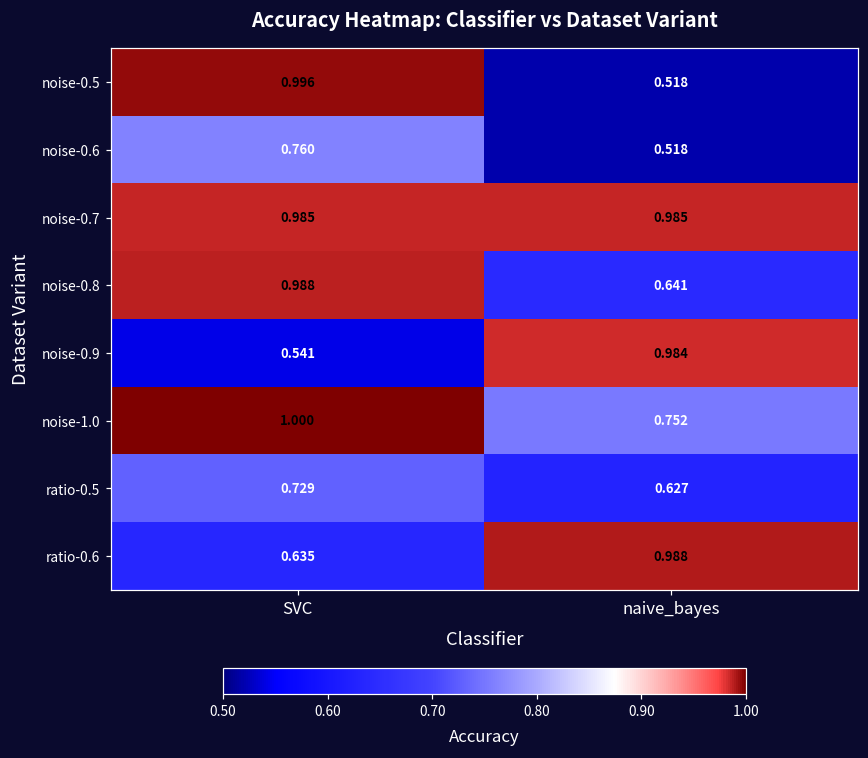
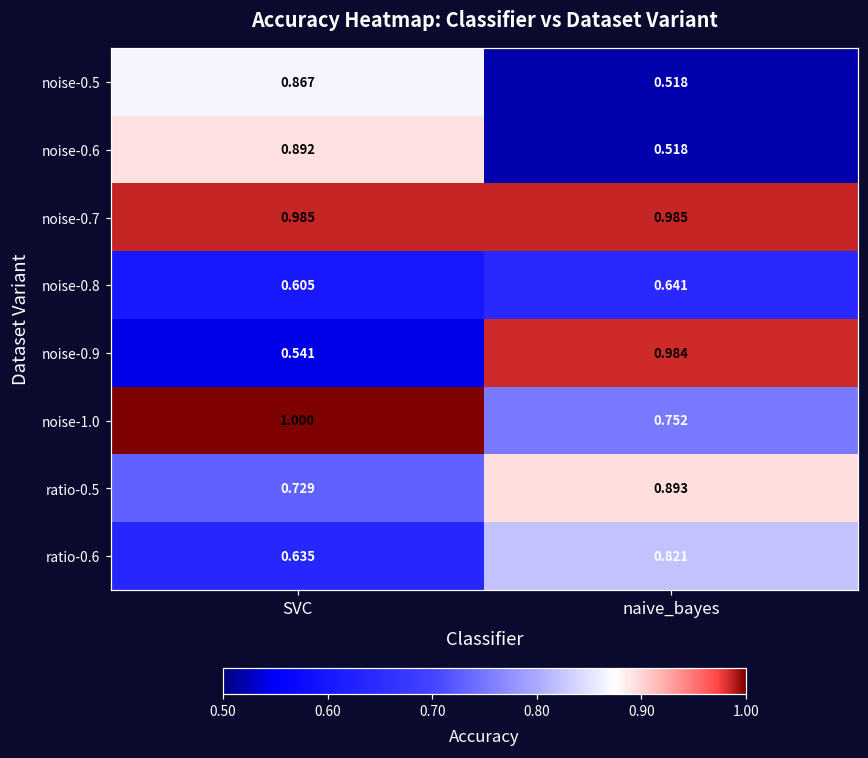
noise-0.5, SVC: 0.996 -> 0.867
noise-0.6, SVC: 0.760 -> 0.892
noise-0.8, SVC: 0.988 -> 0.605
ratio-0.5, naive_bayes: 0.627 -> 0.893
ratio-0.6, naive_bayes: 0.988 -> 0.821
